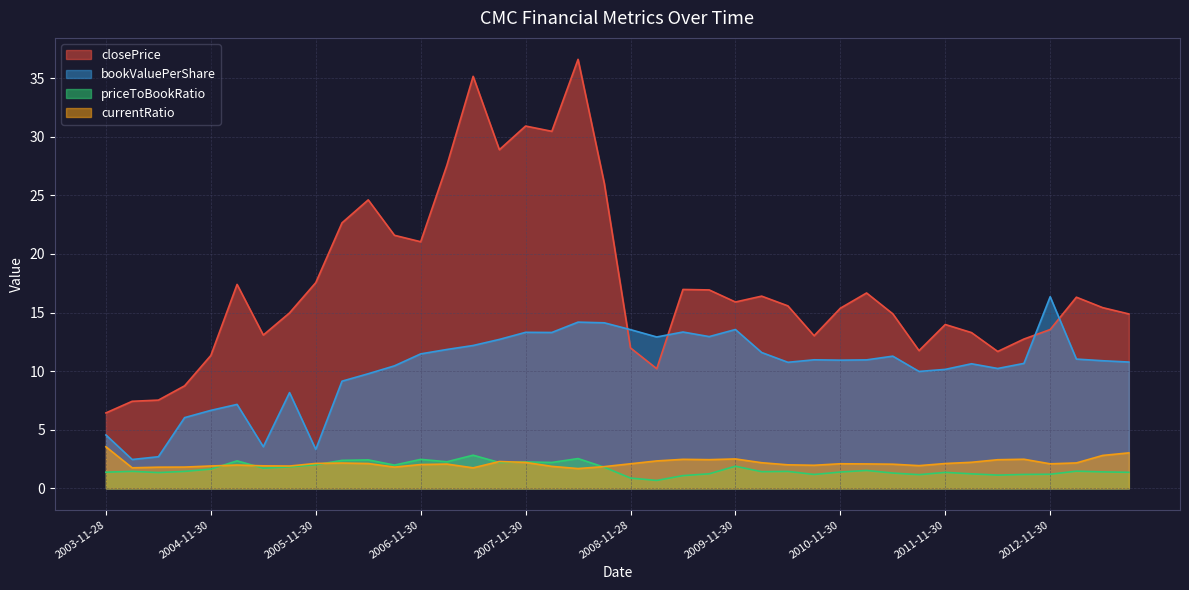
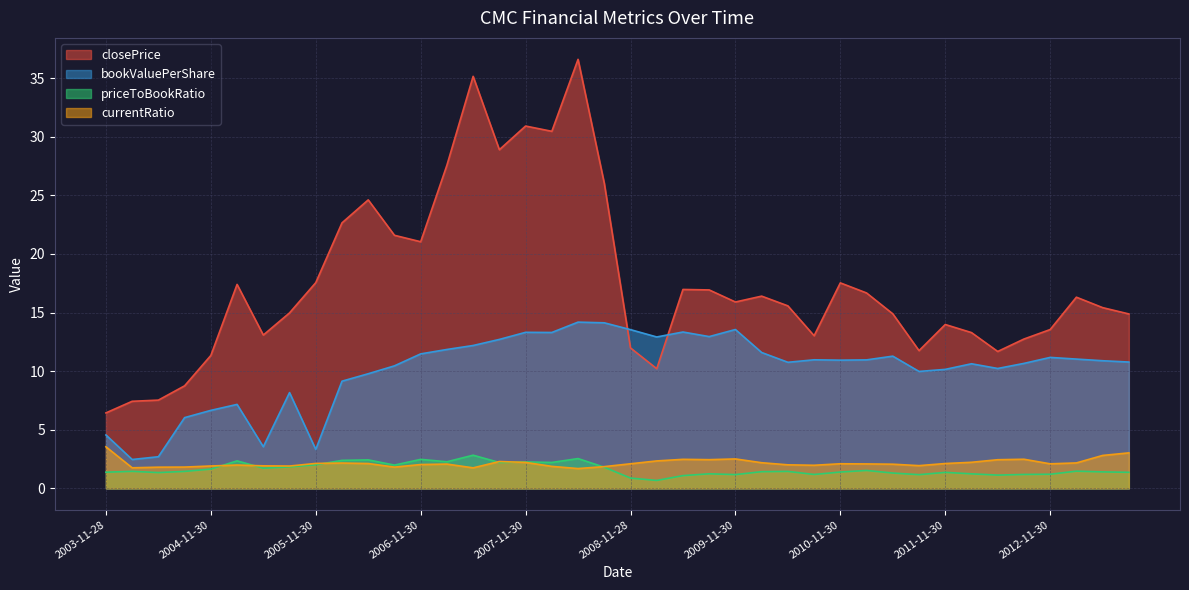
priceToBookRatio, 2009-11-30: 1.9 -> 1.2
closePrice, 2010-11-30: 15.4 -> 17.5
bookValuePerShare, 2012-11-30: 16.4 -> 11.2
